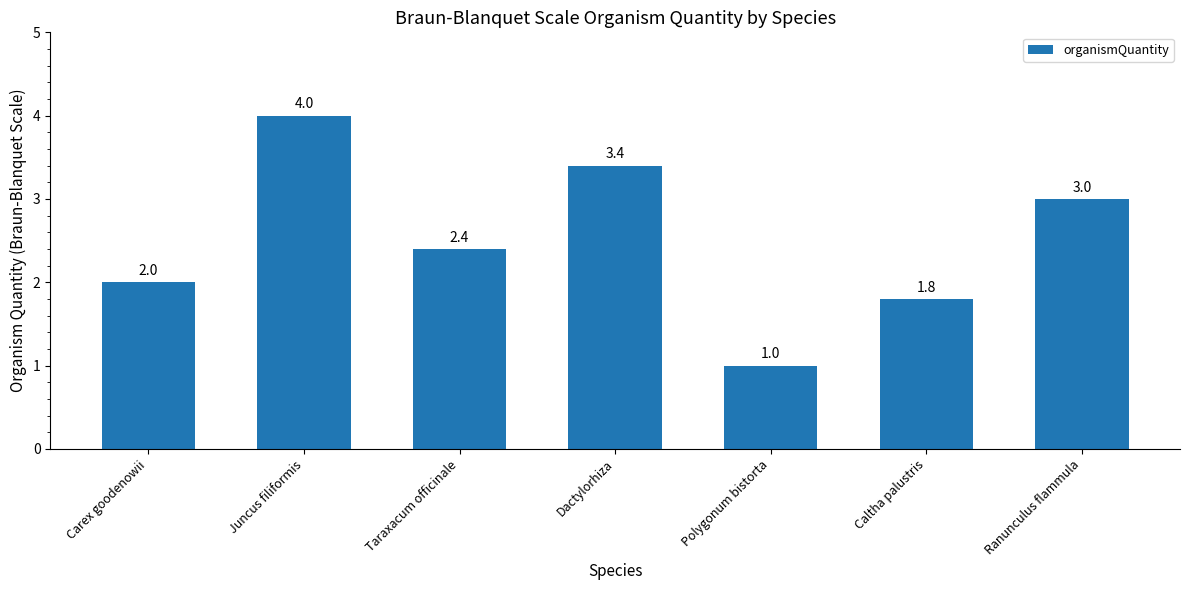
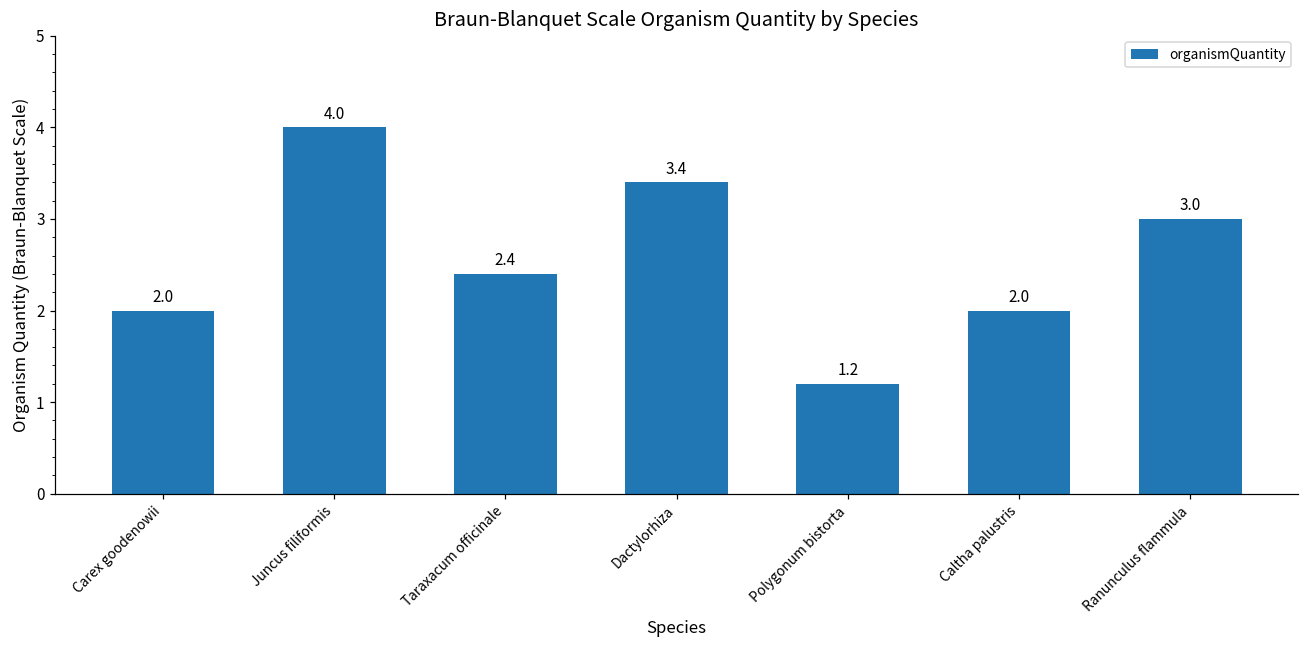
Polygonum bistorta: 1.0 -> 1.2
Caltha palustris: 1.8 -> 2.0
